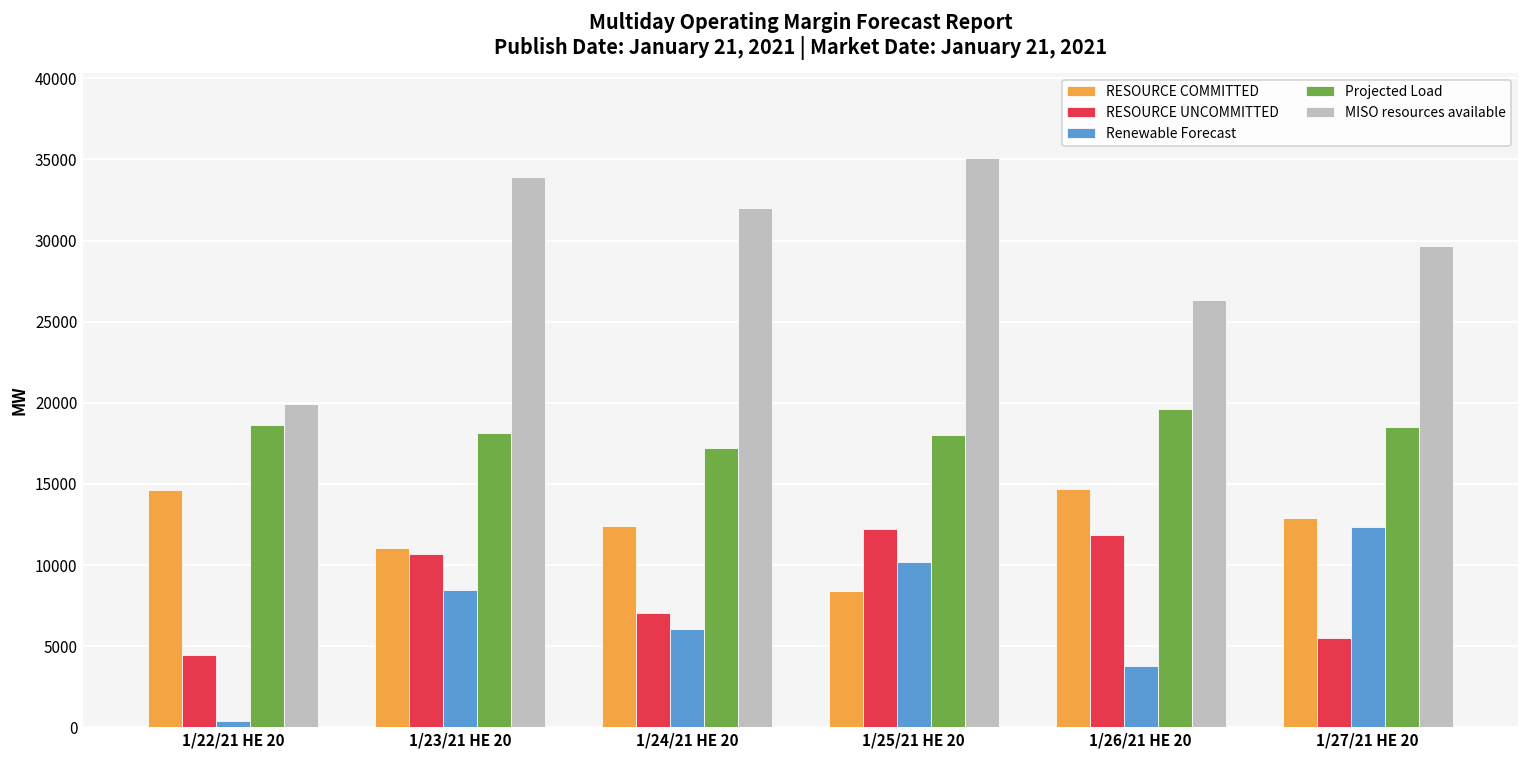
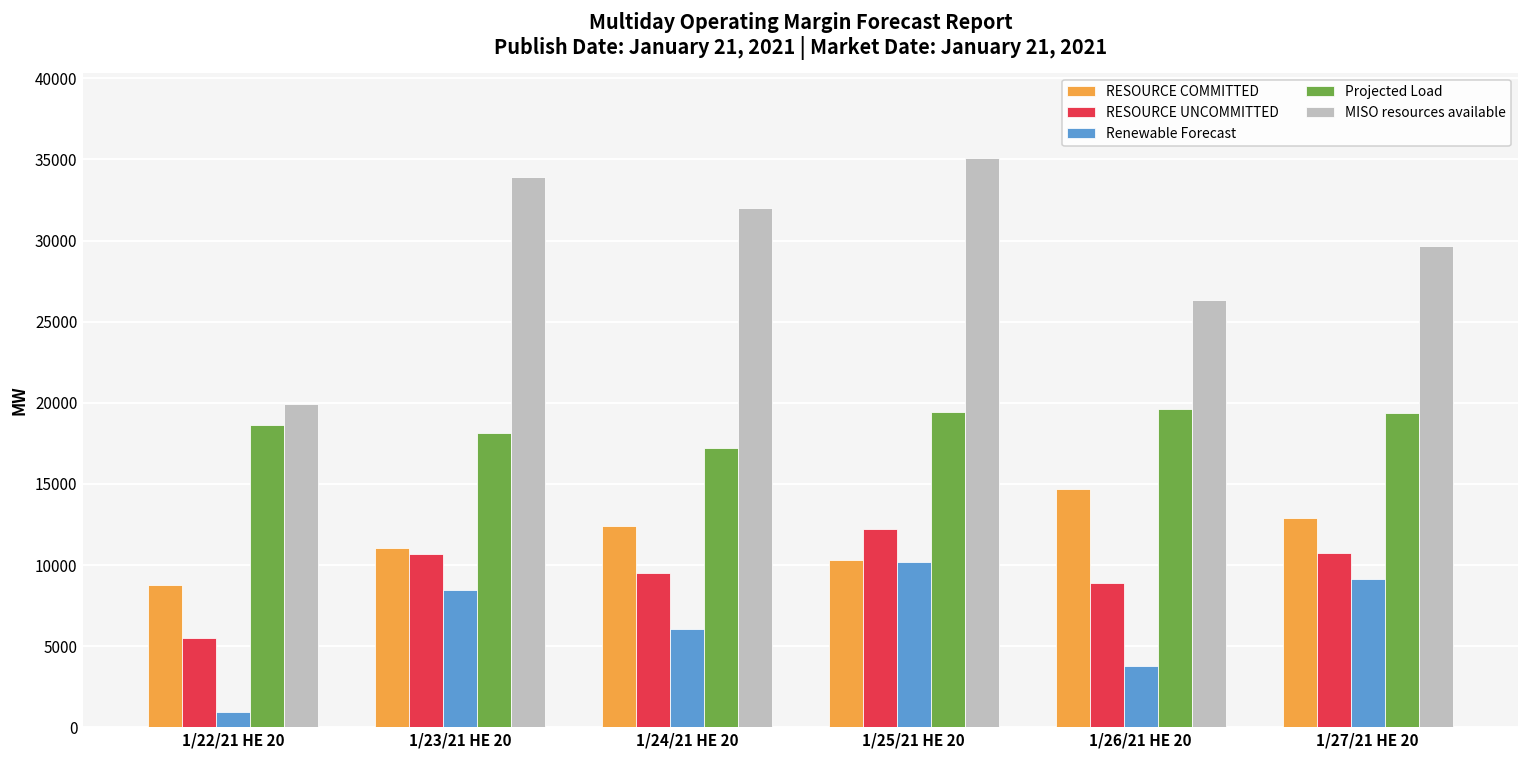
RESOURCE COMMITTED, 1/22/21 HE 20: 14600 -> 8800
RESOURCE UNCOMMITTED, 1/22/21 HE 20: 4500 -> 5500
Renewable Forecast, 1/22/21 HE 20: 400 -> 900
RESOURCE UNCOMMITTED, 1/24/21 HE 20: 7100 -> 9500
RESOURCE COMMITTED, 1/25/21 HE 20: 8400 -> 10300
Projected Load, 1/25/21 HE 20: 18000 -> 19400
RESOURCE UNCOMMITTED, 1/26/21 HE 20: 11800 -> 8900
RESOURCE UNCOMMITTED, 1/27/21 HE 20: 5500 -> 10700
Renewable Forecast, 1/27/21 HE 20: 12400 -> 9200
Projected Load, 1/27/21 HE 20: 18500 -> 19400
